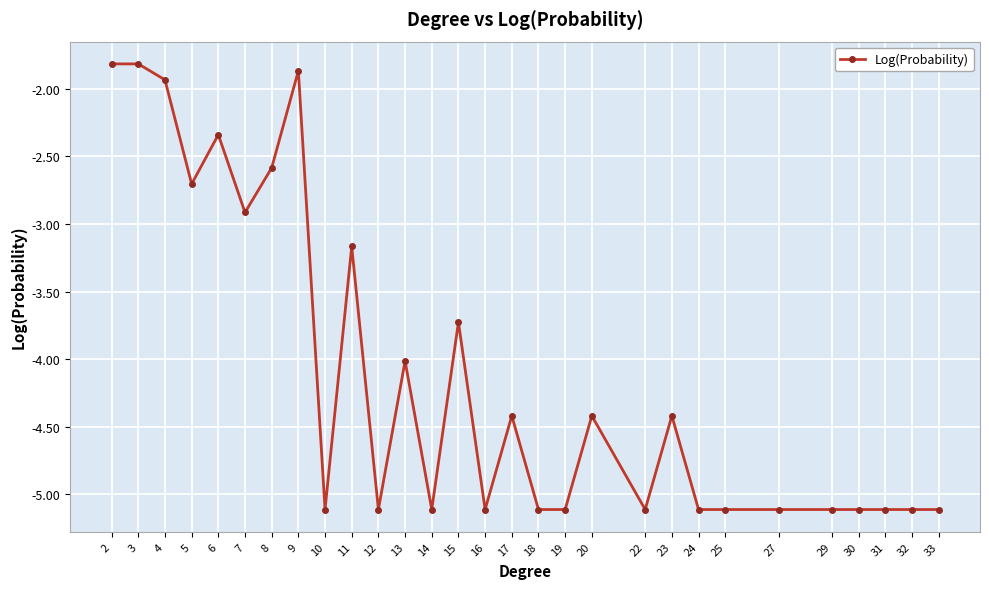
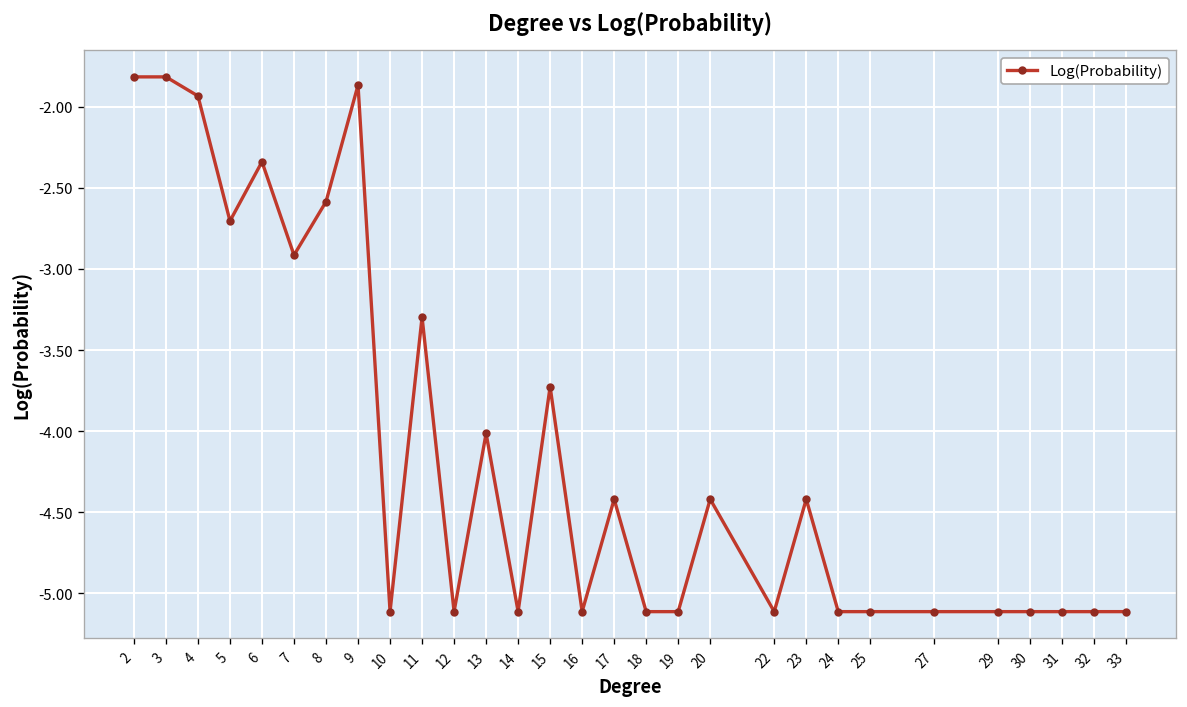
11: -3.17 -> -3.30
